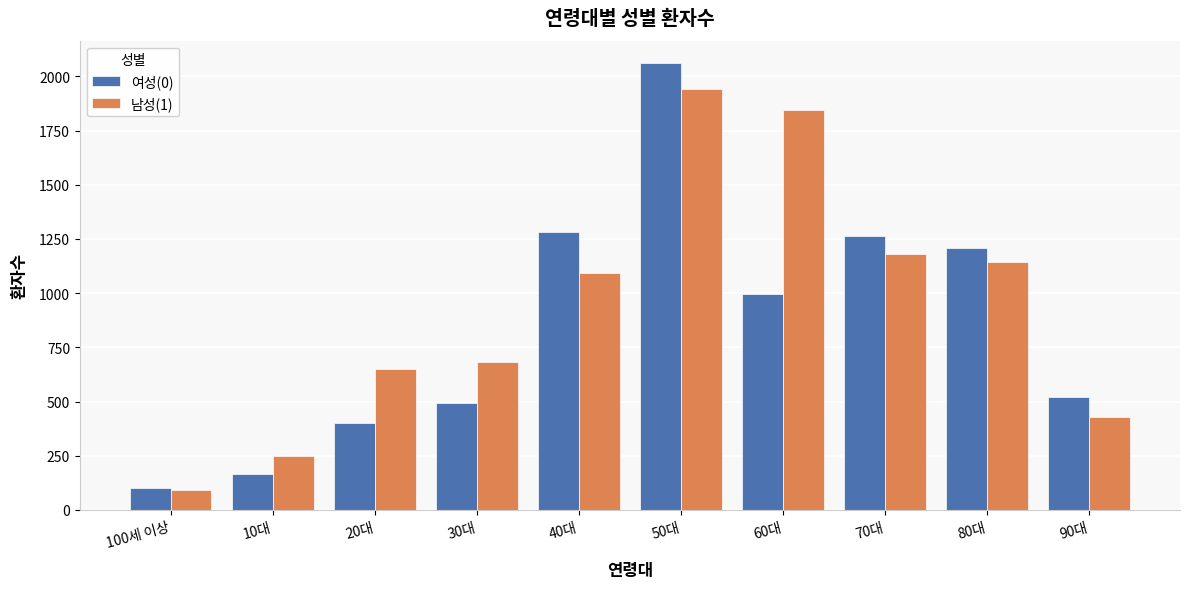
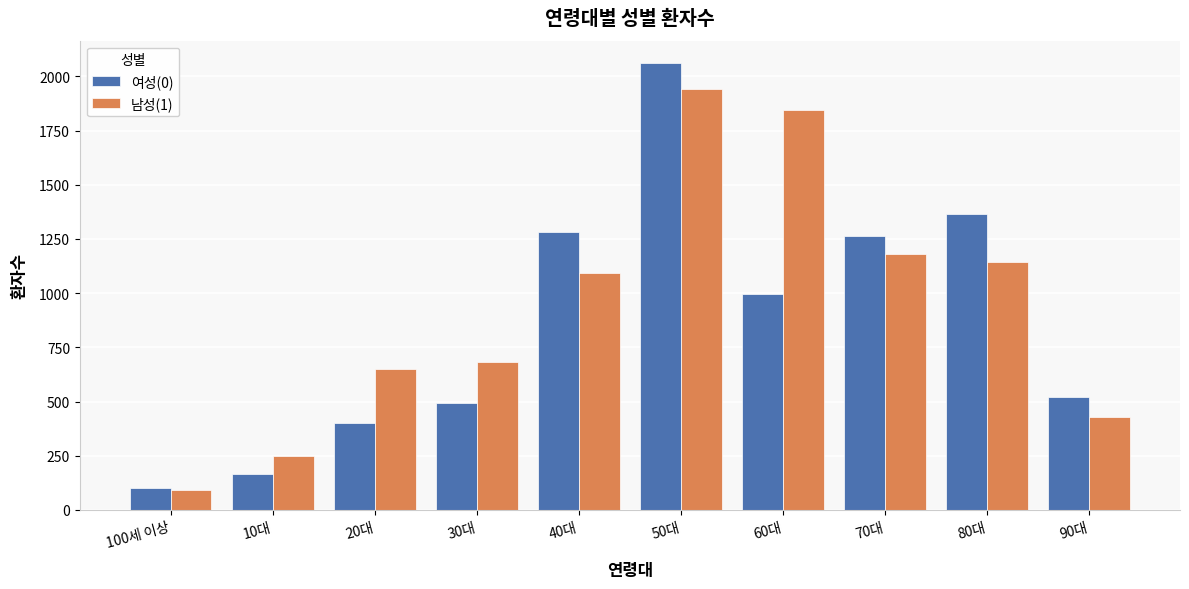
여성(0), 80대: 1210 -> 1370
